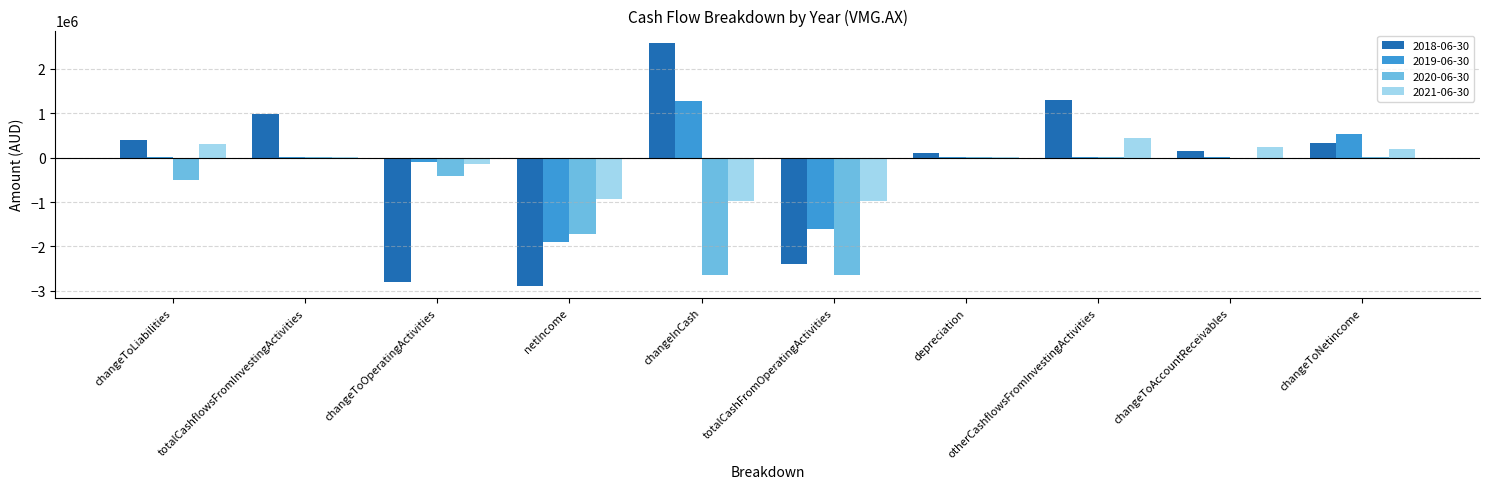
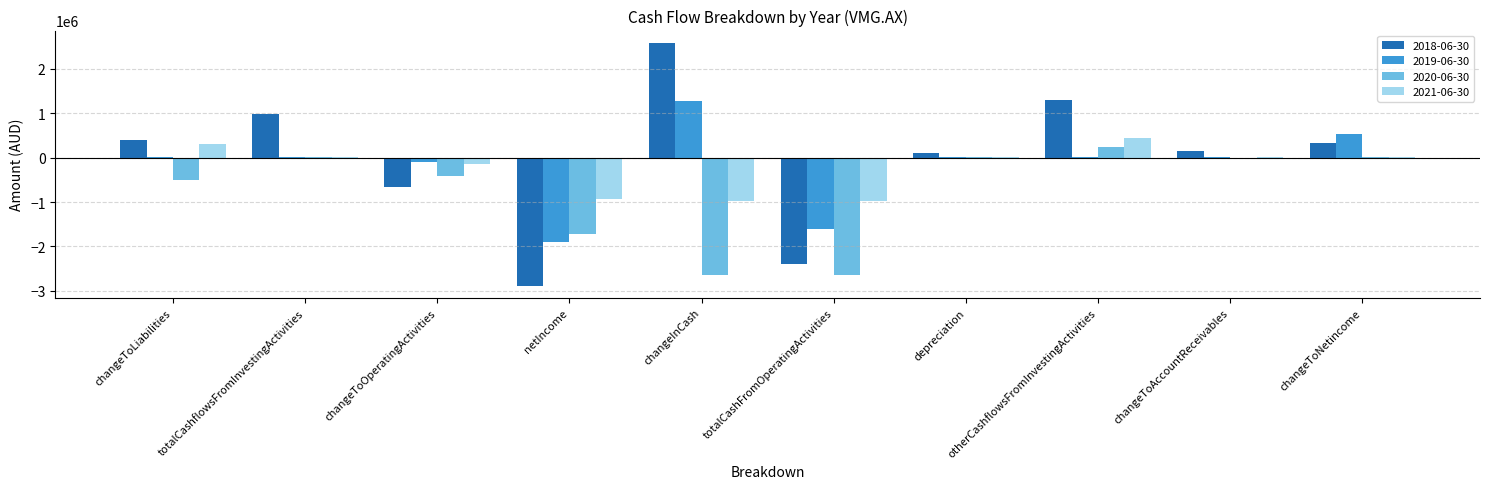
2018-06-30, changeToOperatingActivities: -2800000 -> -700000
2020-06-30, otherCashflowsFromInvestingActivities: 0 -> 200000
2021-06-30, changeToAccountReceivables: 200000 -> 0
2021-06-30, changeToNetincome: 200000 -> 0
